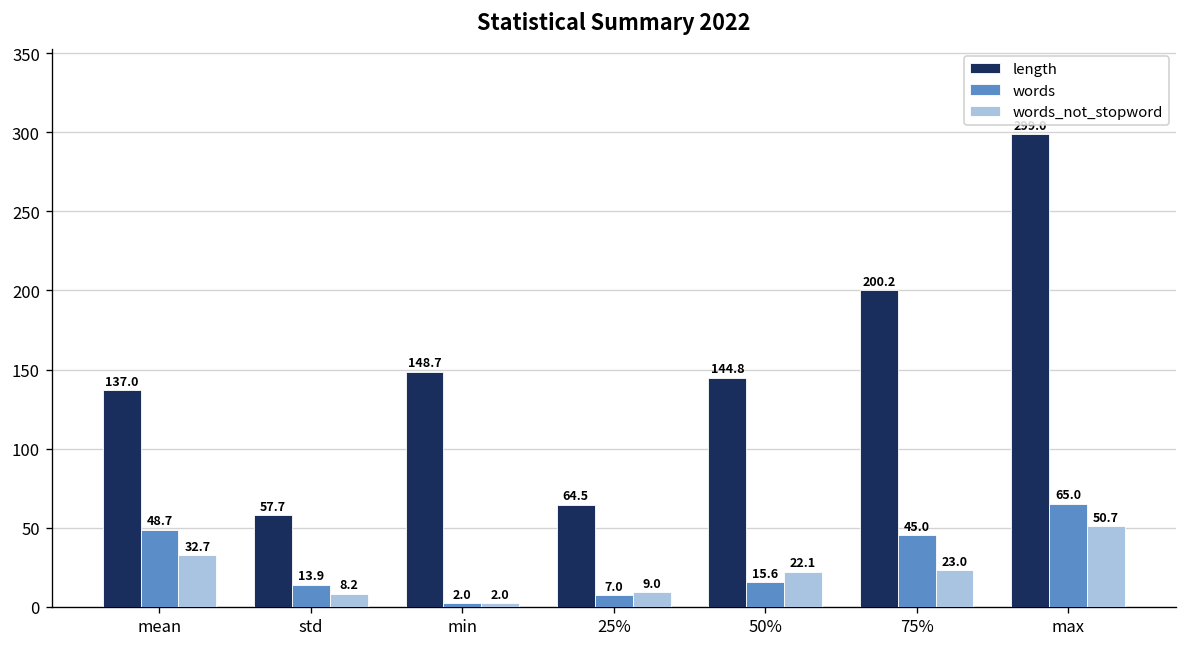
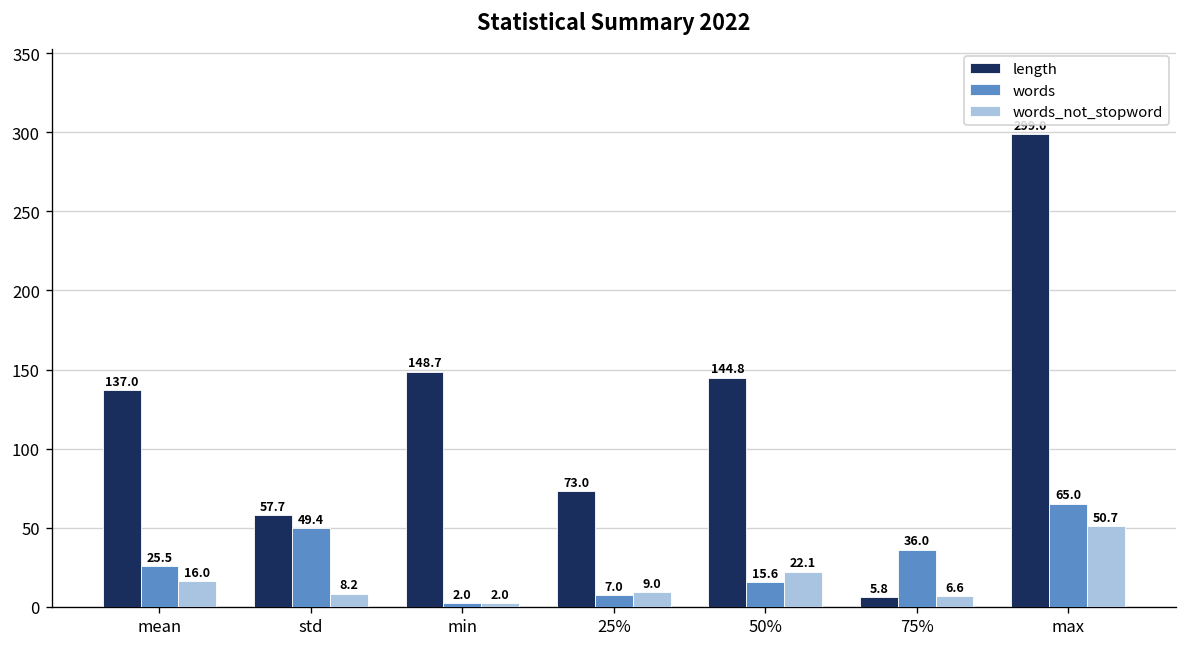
words, mean: 48.7 -> 25.5
words_not_stopword, mean: 32.7 -> 16.0
words, std: 13.9 -> 49.4
length, 25%: 64.5 -> 73.0
length, 75%: 200.2 -> 5.8
words, 75%: 45.0 -> 36.0
words_not_stopword, 75%: 23.0 -> 6.6
